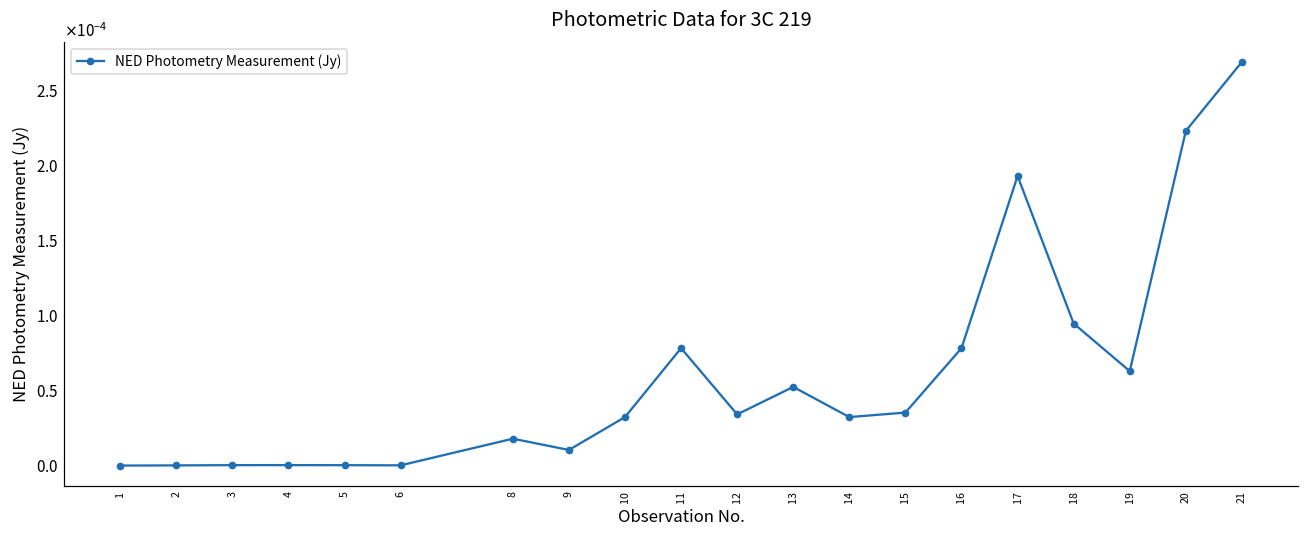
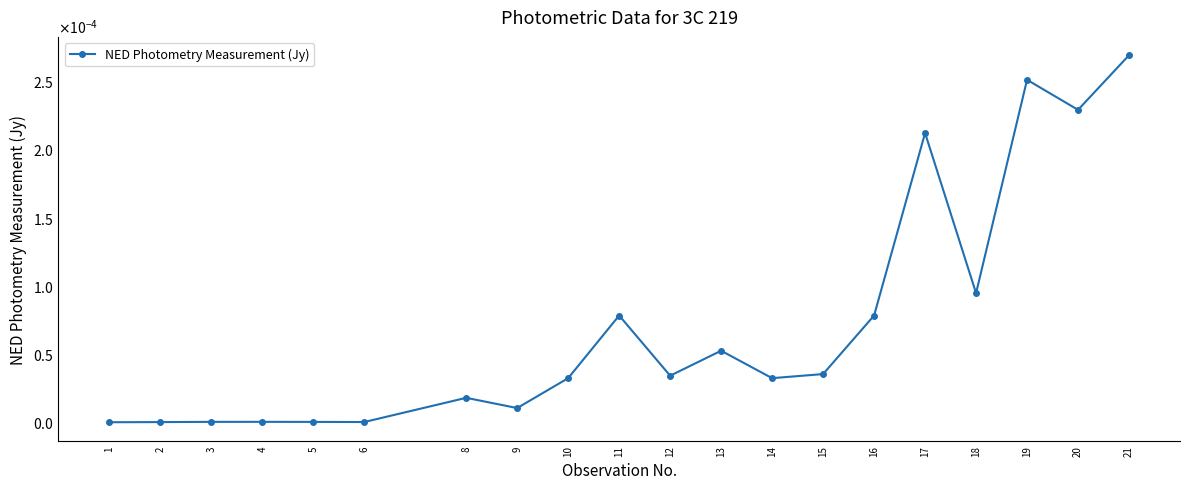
17: 0.000193 -> 0.000212
19: 0.000063 -> 0.000251
20: 0.000223 -> 0.000229
